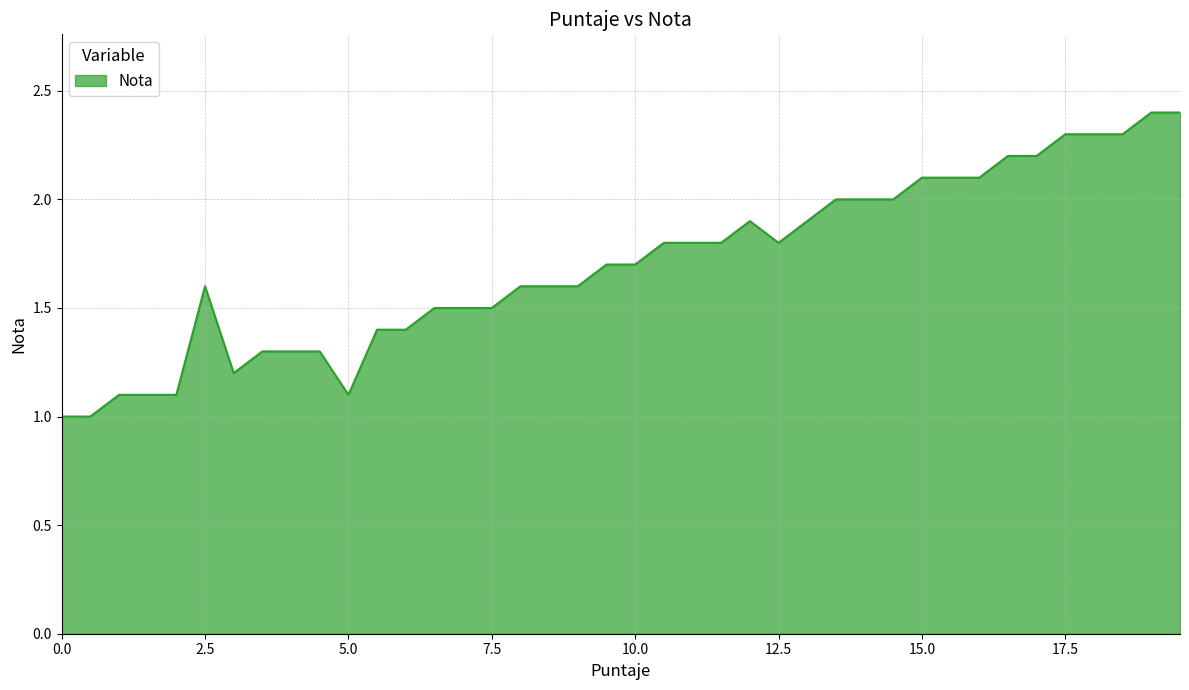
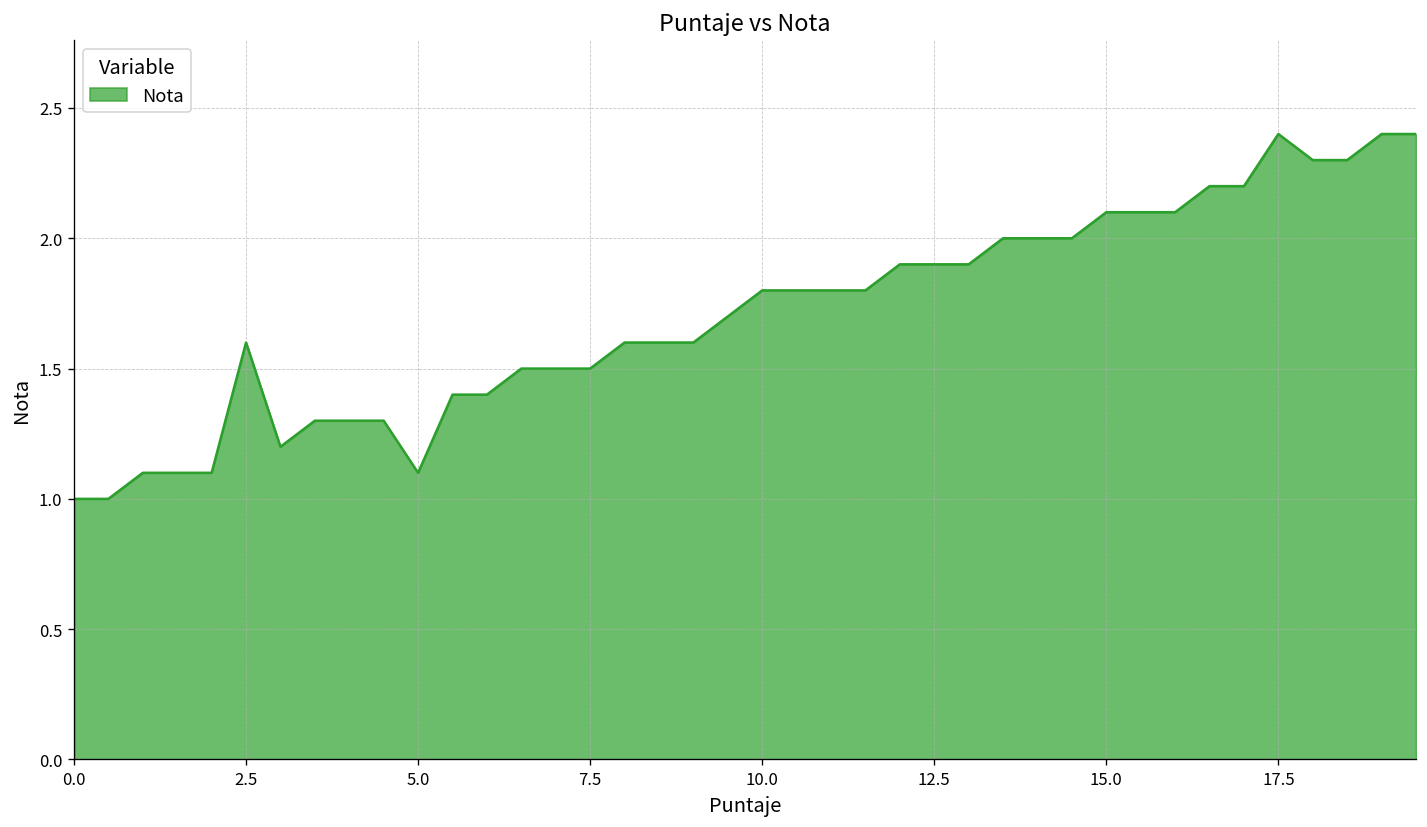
10.0: 1.7 -> 1.8
12.5: 1.8 -> 1.9
17.5: 2.3 -> 2.4
